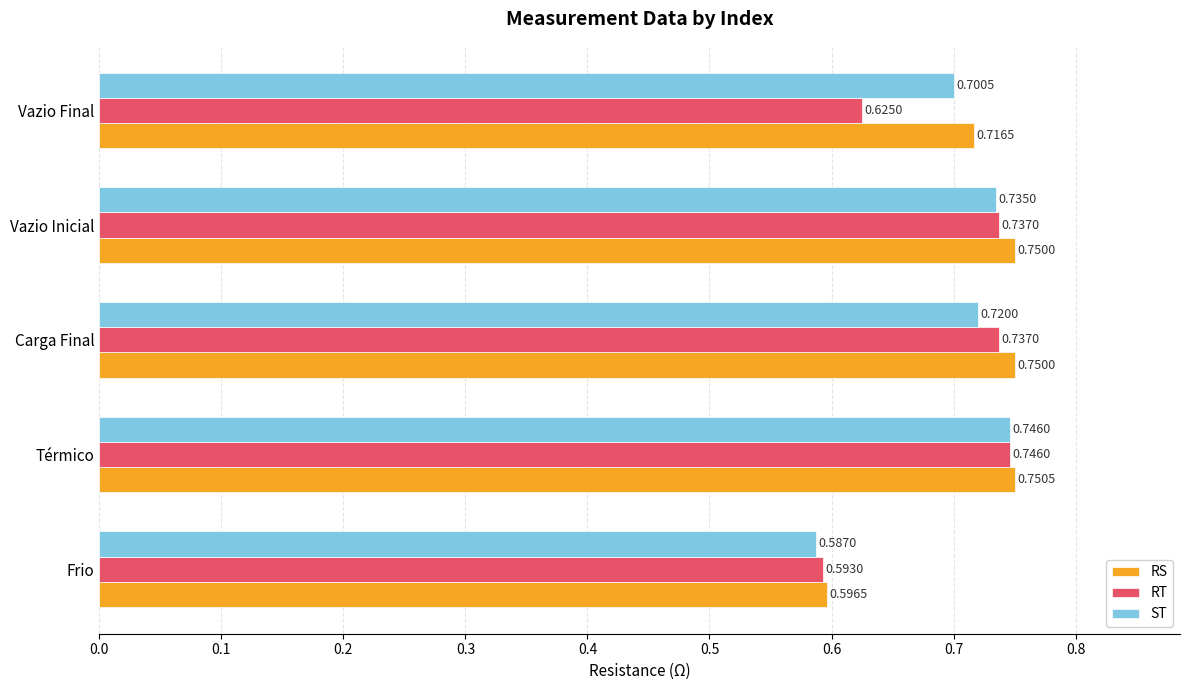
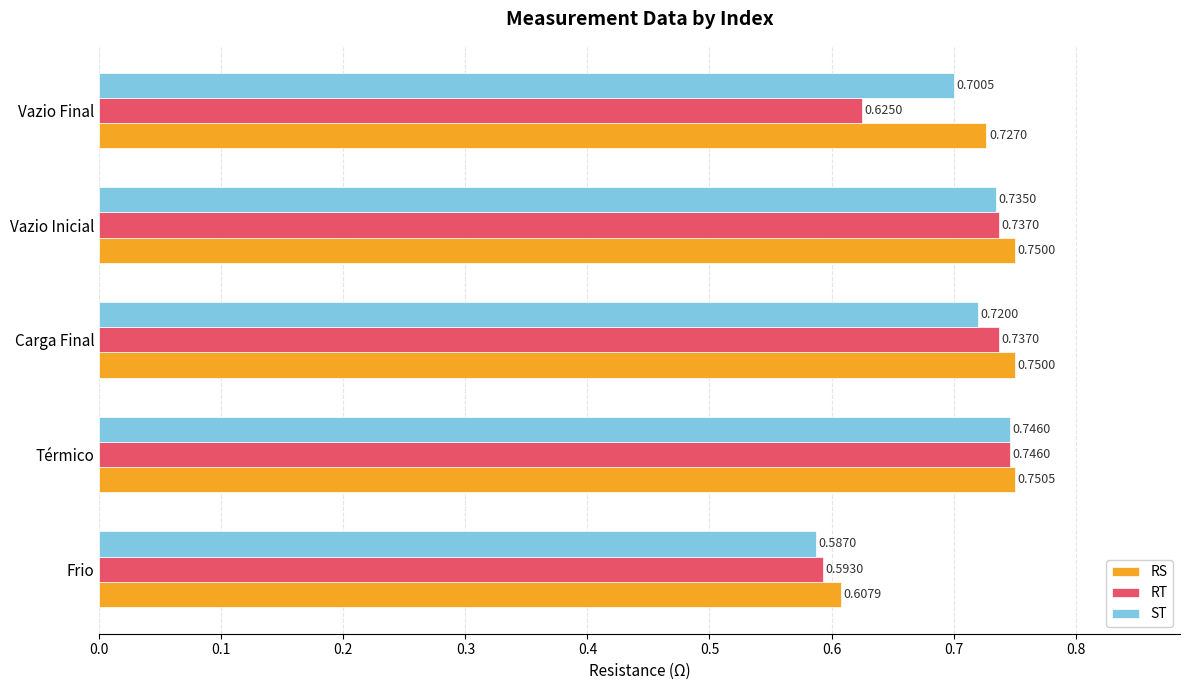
RS, Vazio Final: 0.7165 -> 0.7270
RS, Frio: 0.5965 -> 0.6079
